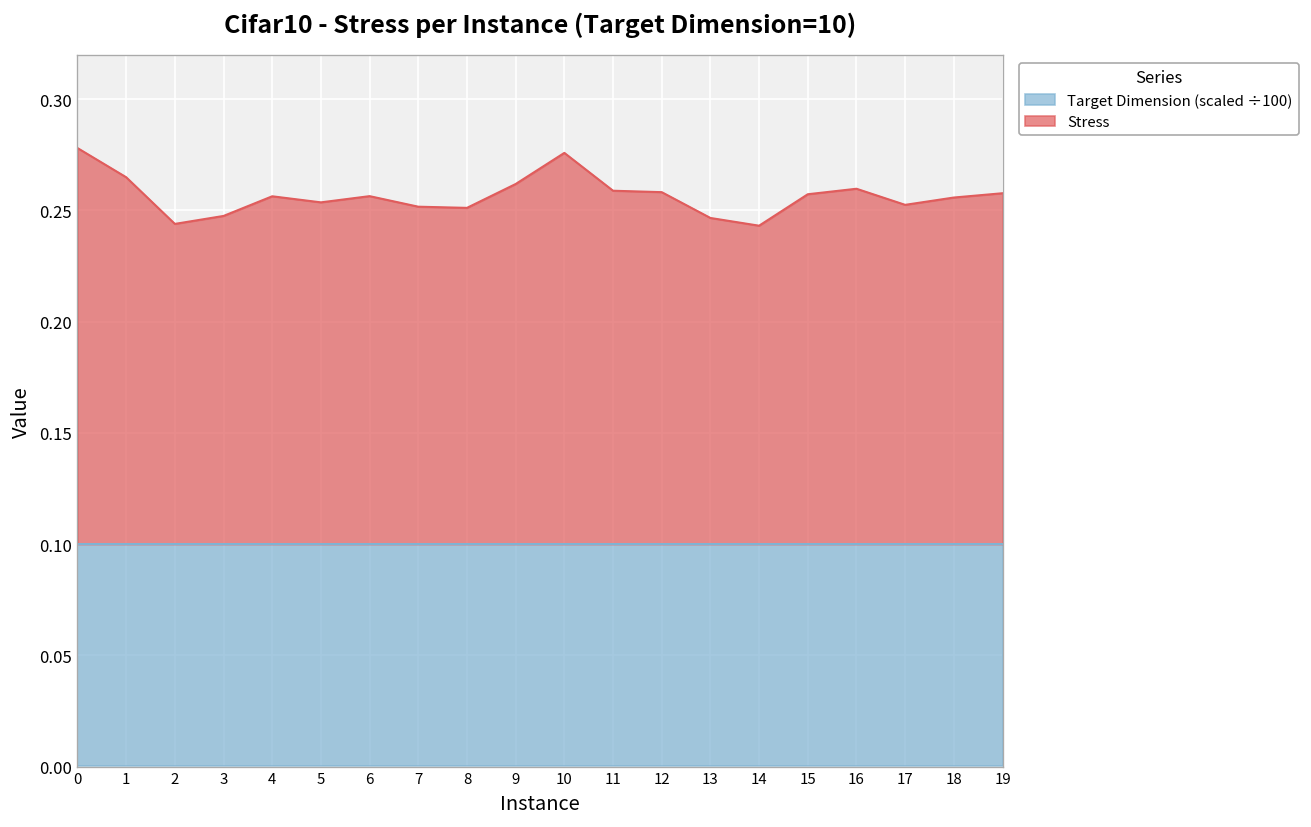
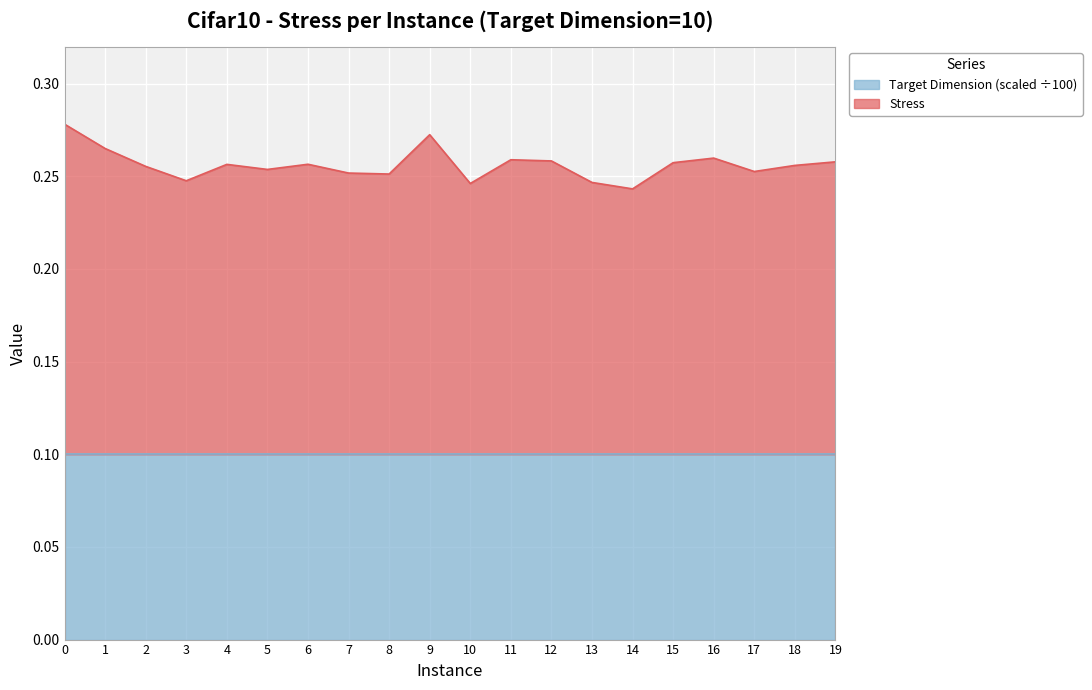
Stress, 2: 0.244 -> 0.255
Stress, 9: 0.262 -> 0.272
Stress, 10: 0.276 -> 0.246
